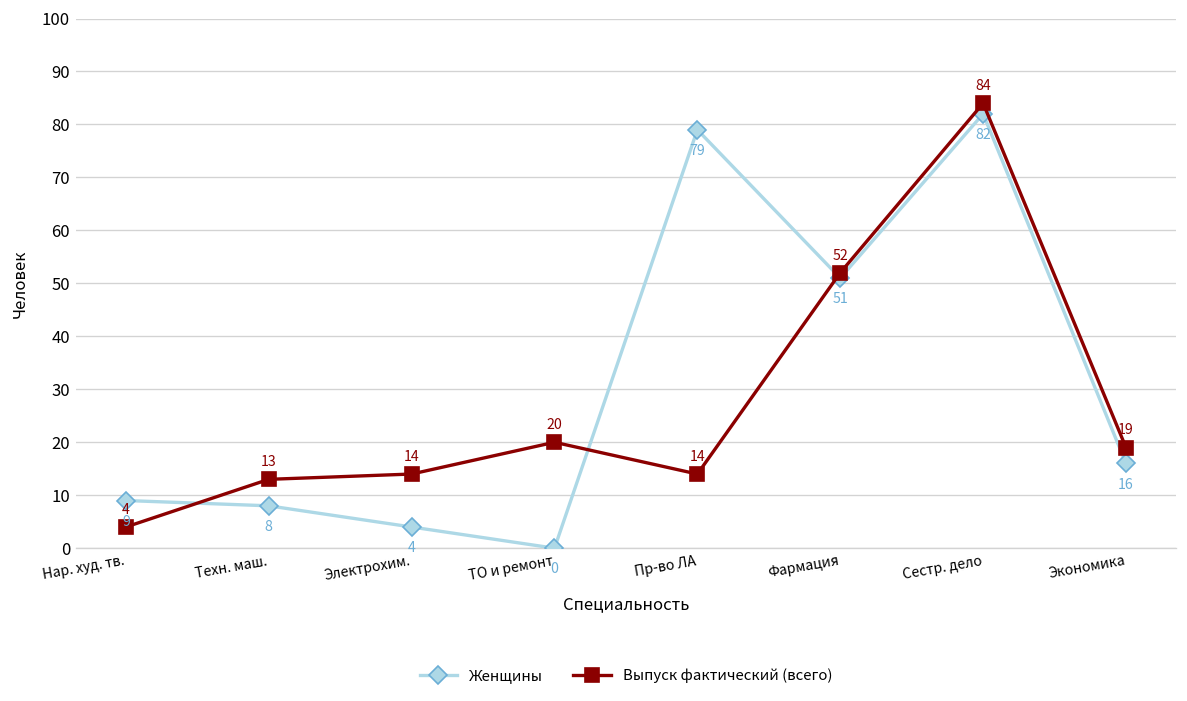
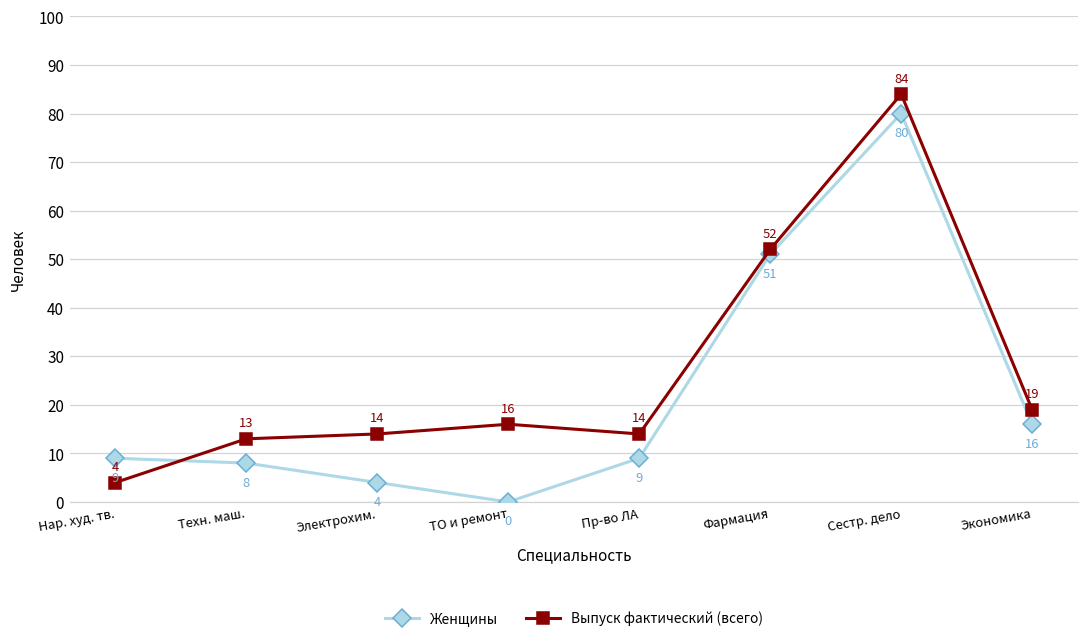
Выпуск фактический (всего), ТО и ремонт: 20 -> 16
Женщины, Пр-во ЛА: 79 -> 9
Женщины, Сестр. дело: 82 -> 80
